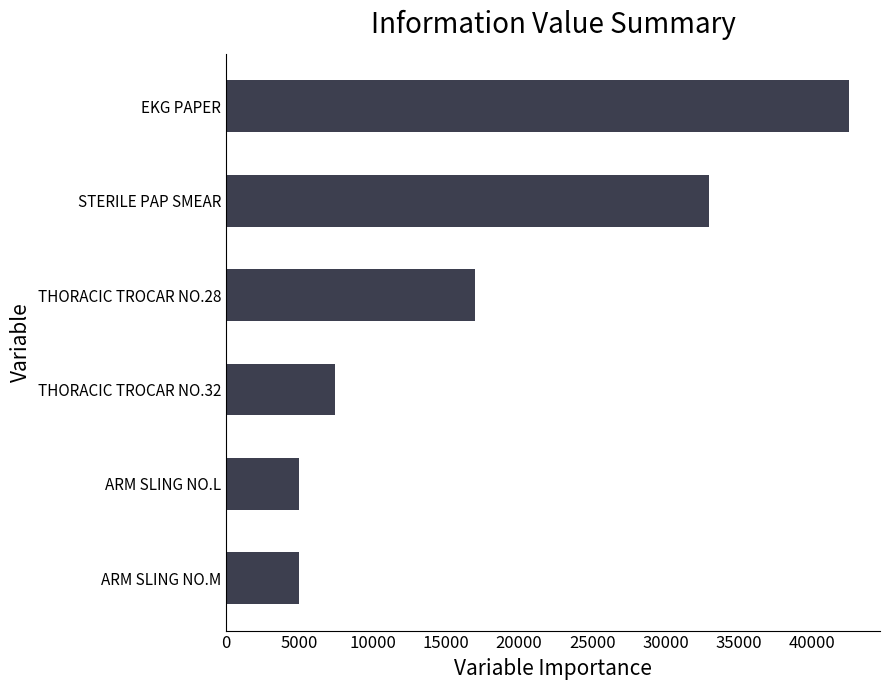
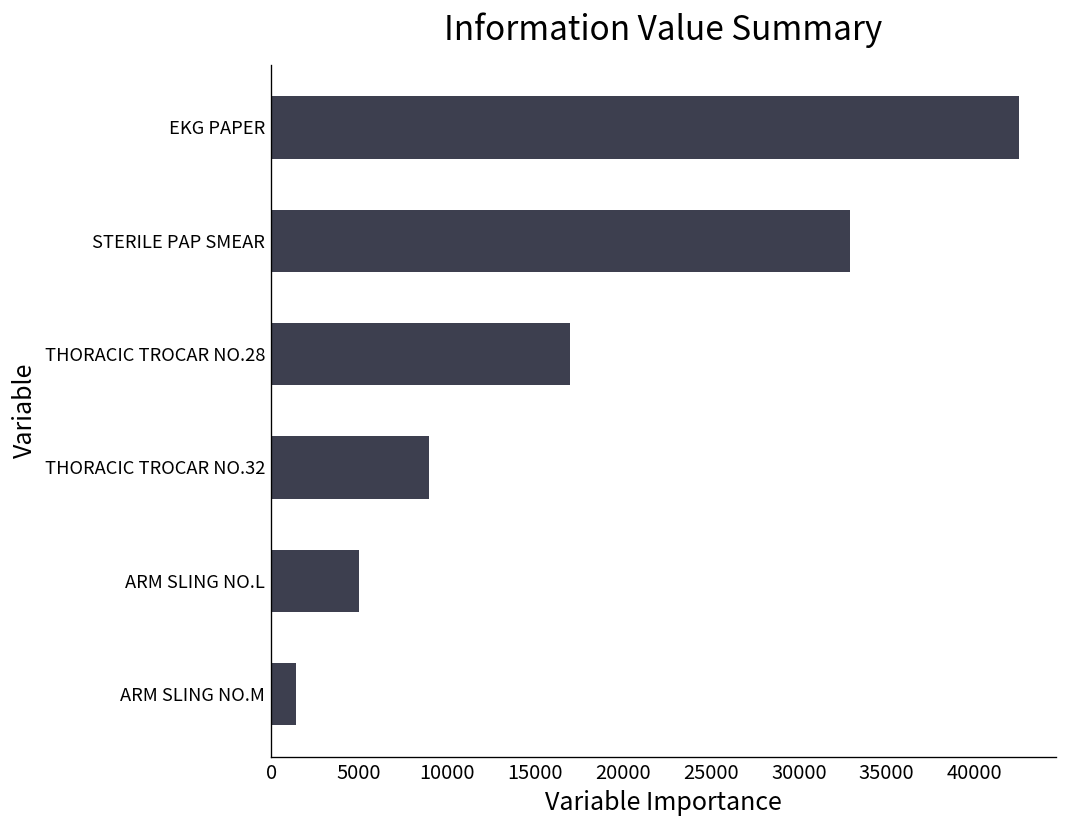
THORACIC TROCAR NO.32: 7500 -> 9000
ARM SLING NO.M: 5000 -> 1400
